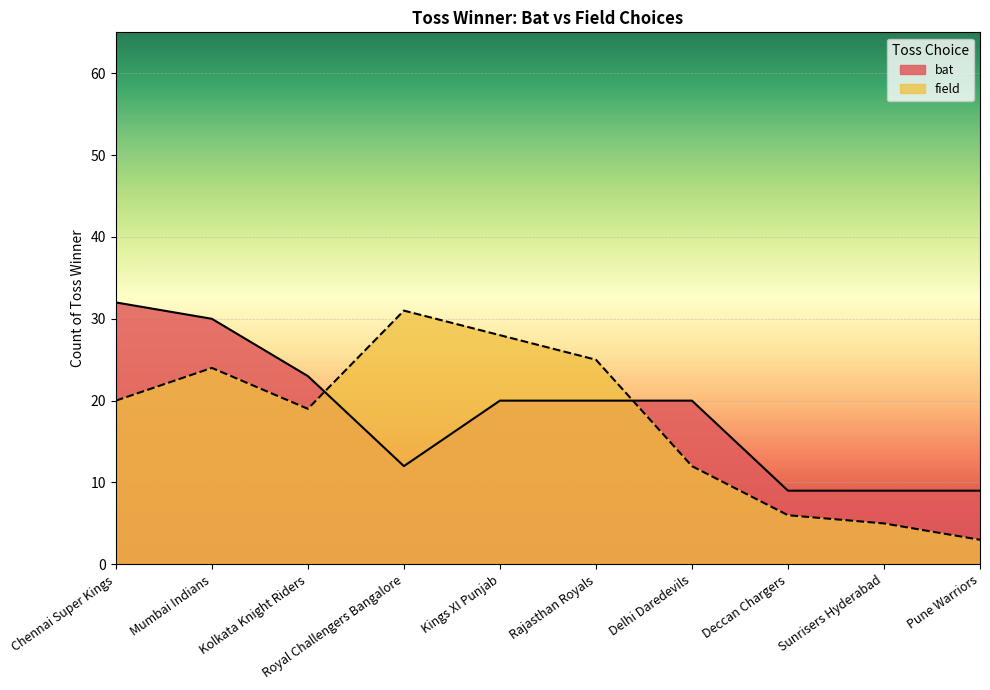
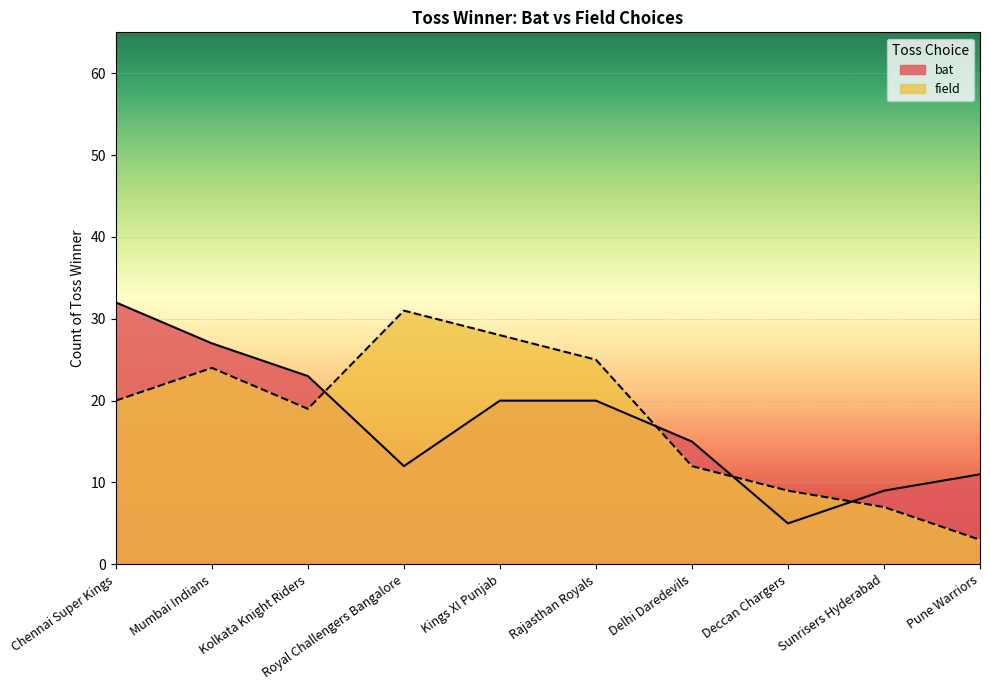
bat, Mumbai Indians: 30 -> 27
bat, Delhi Daredevils: 20 -> 15
bat, Deccan Chargers: 9 -> 5
field, Deccan Chargers: 6 -> 9
field, Sunrisers Hyderabad: 5 -> 7
bat, Pune Warriors: 9 -> 11
